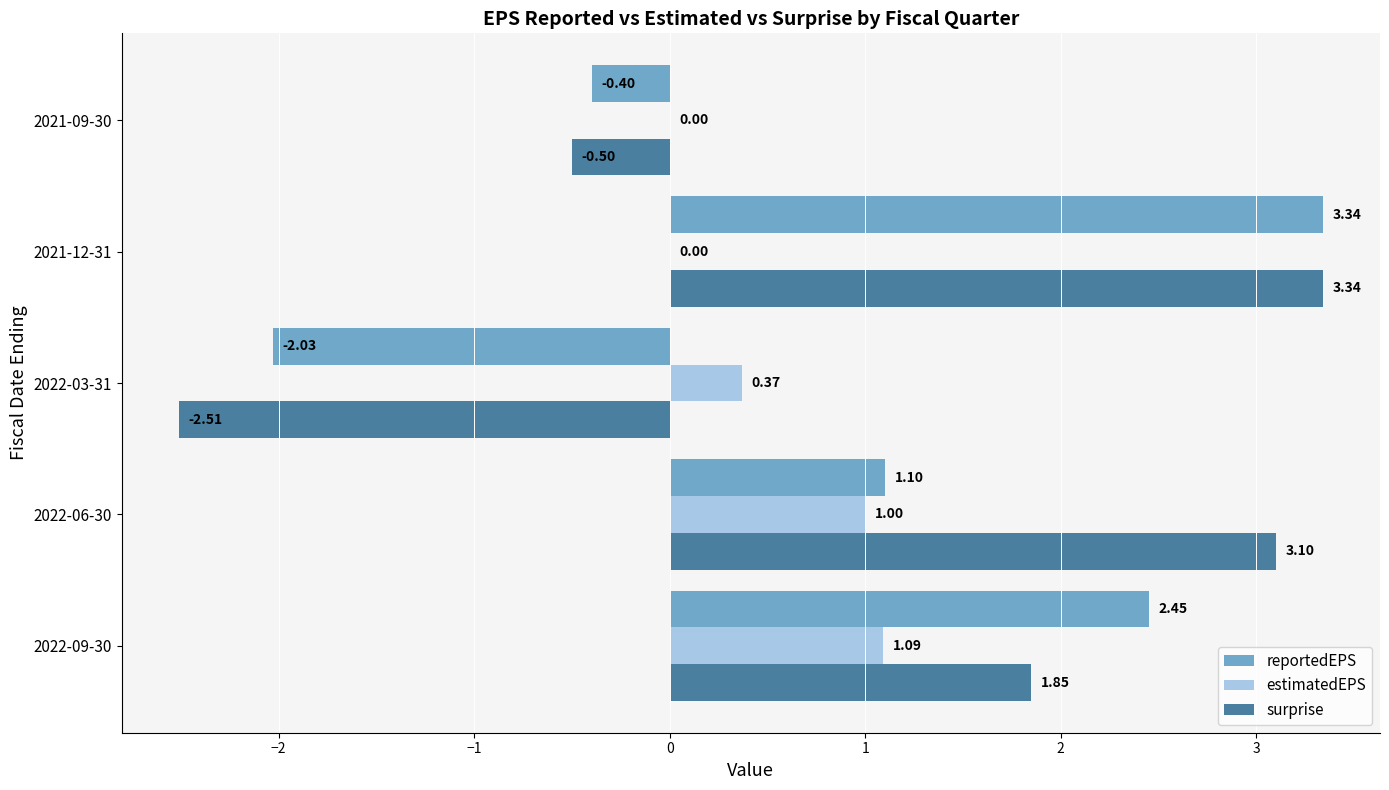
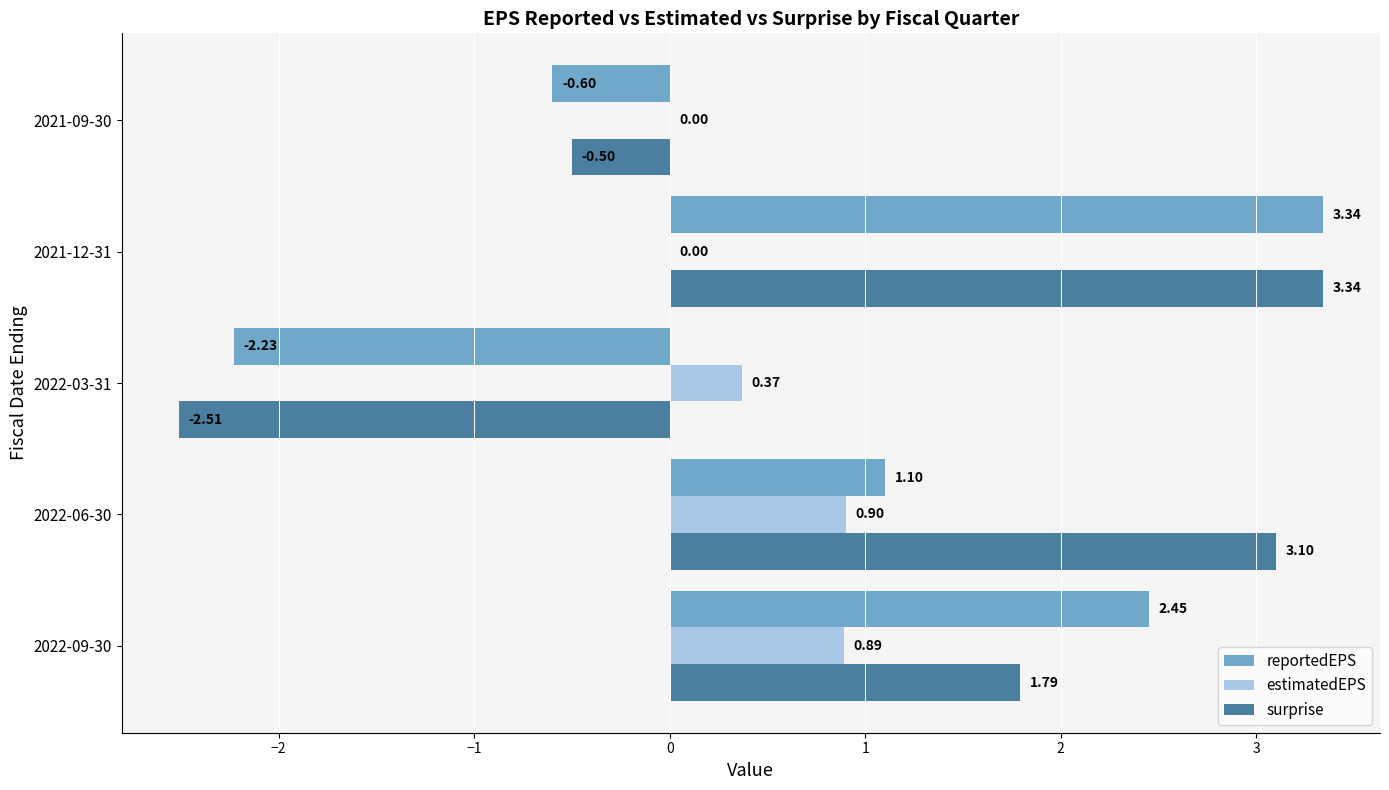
reportedEPS, 2021-09-30: -0.40 -> -0.60
reportedEPS, 2022-03-31: -2.03 -> -2.23
estimatedEPS, 2022-06-30: 1.00 -> 0.90
estimatedEPS, 2022-09-30: 1.09 -> 0.89
surprise, 2022-09-30: 1.85 -> 1.79
